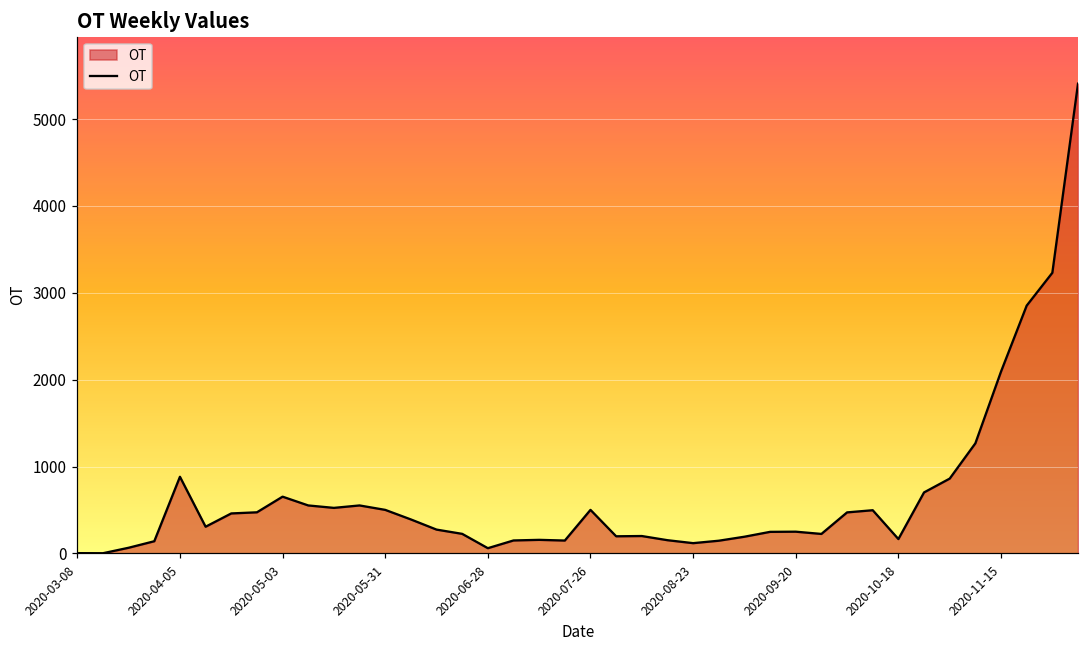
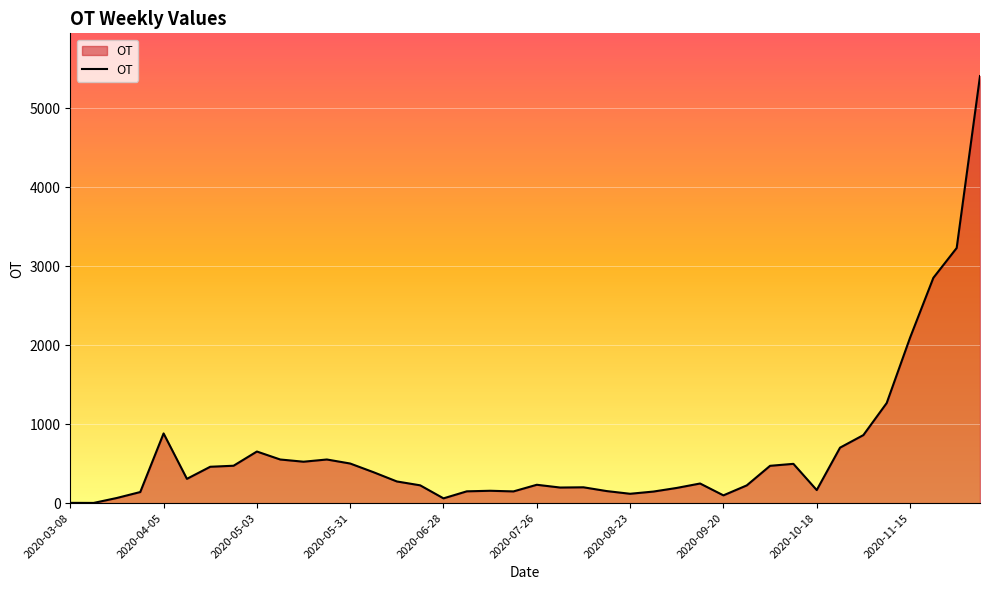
2020-07-26: 500 -> 200
2020-09-20: 300 -> 100
